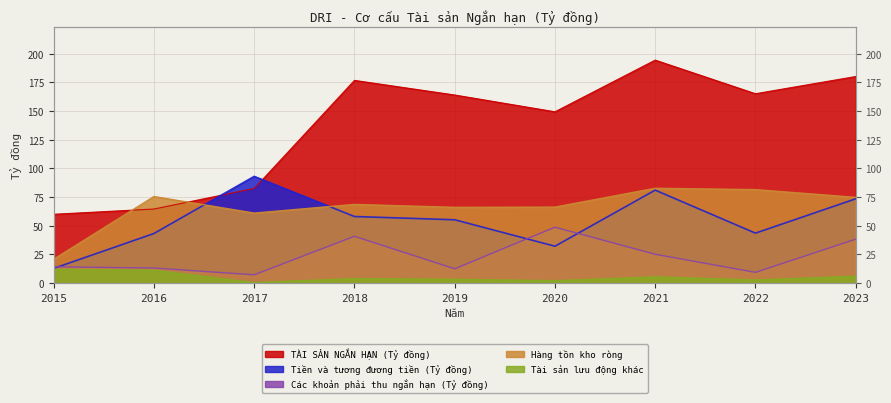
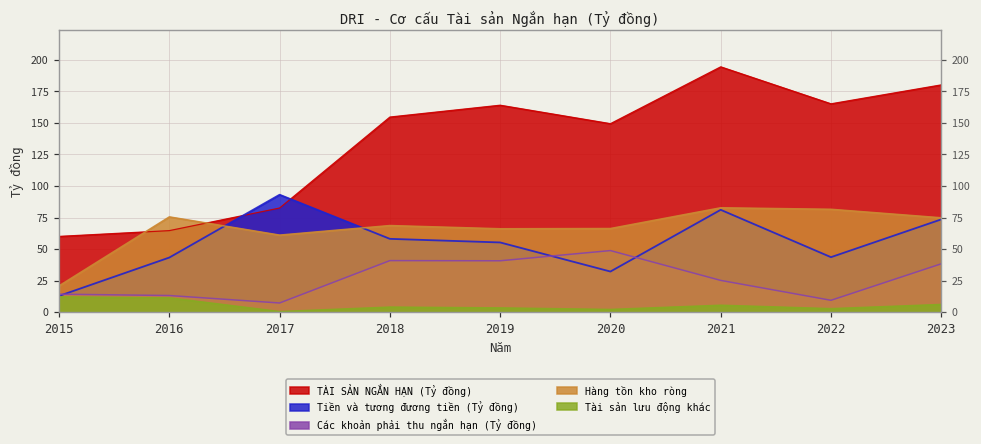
TÀI SẢN NGẮN HẠN (Tỷ đồng), 2018: 177 -> 155
Các khoản phải thu ngắn hạn (Tỷ đồng), 2019: 12 -> 41
